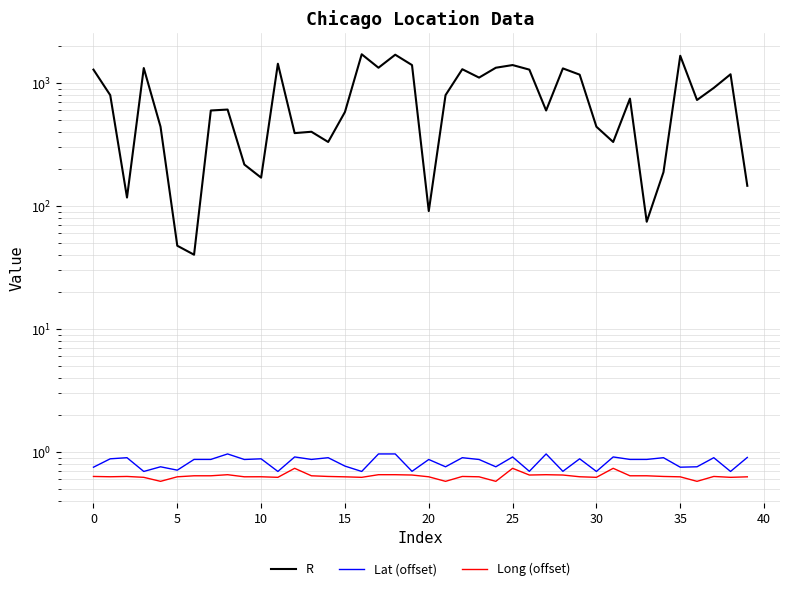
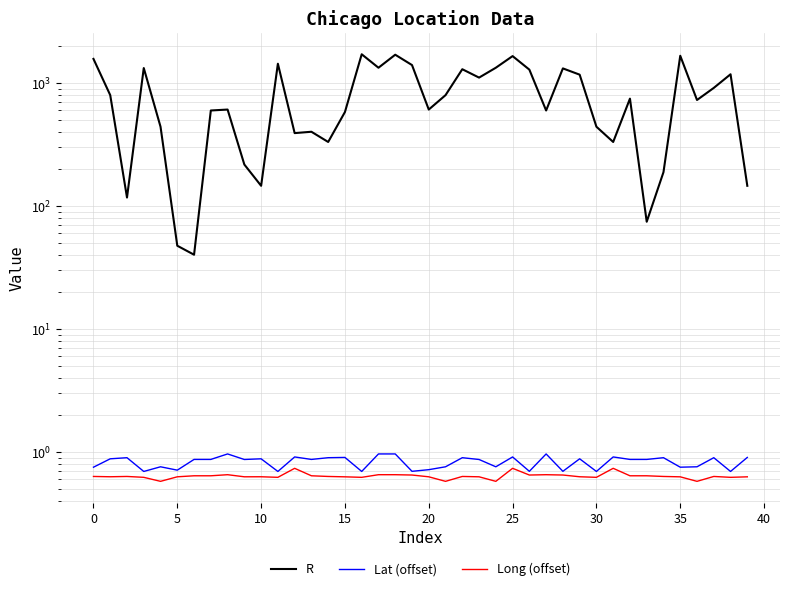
R, 0: 1300 -> 1600
R, 10: 170 -> 150
Lat (offset), 15: 0.8 -> 0.9
R, 20: 90 -> 600
Lat (offset), 20: 0.9 -> 0.7
R, 25: 1400 -> 1700
